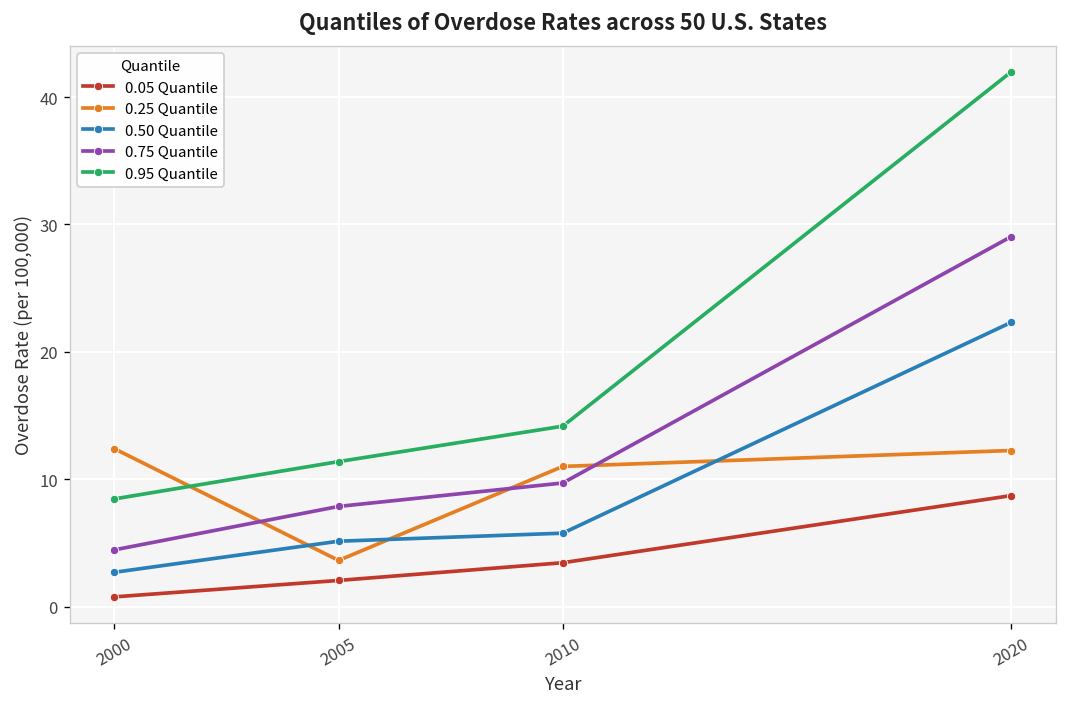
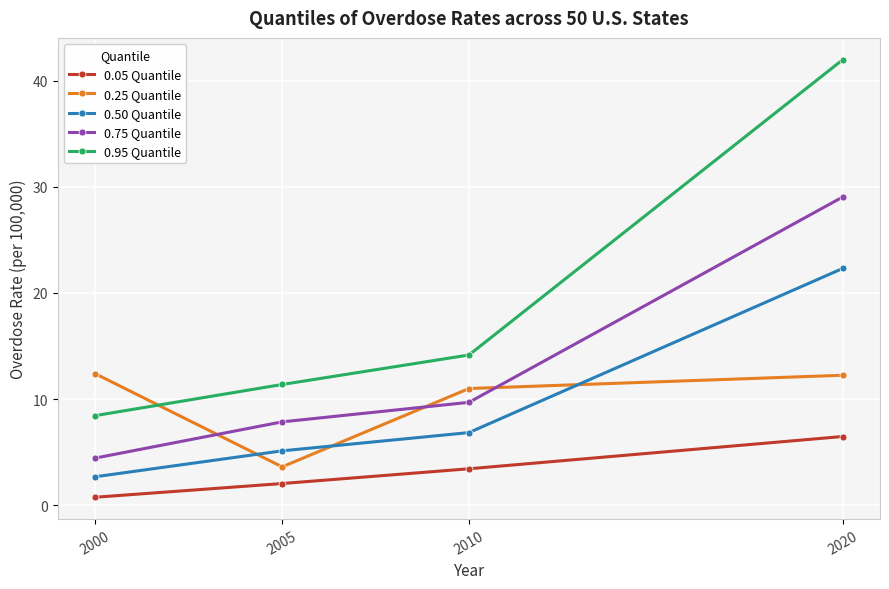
0.50 Quantile, 2010: 5.8 -> 6.9
0.05 Quantile, 2020: 8.7 -> 6.5
